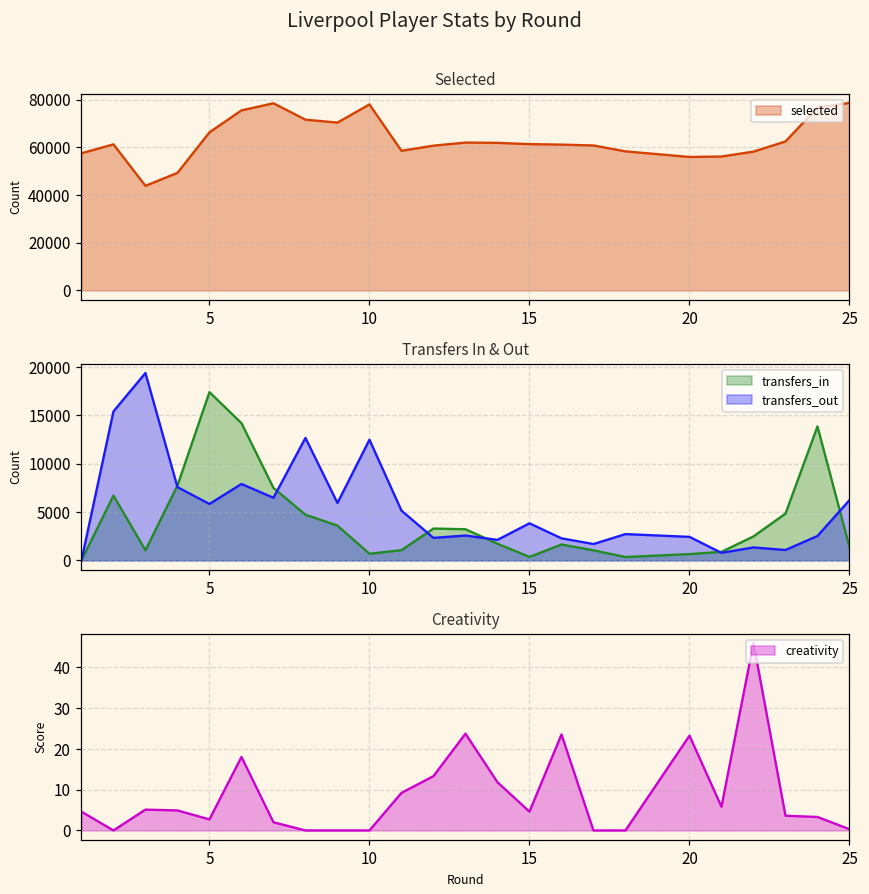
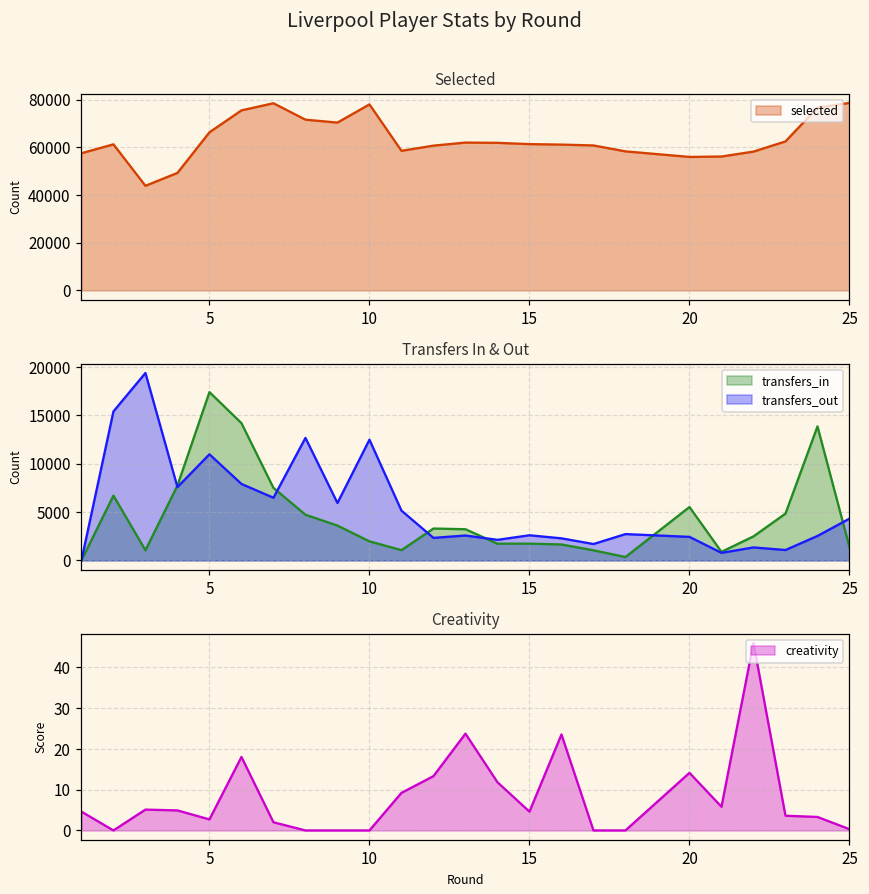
Transfers In & Out, transfers_out, 5: 6000 -> 11000
Transfers In & Out, transfers_in, 10: 1000 -> 2000
Transfers In & Out, transfers_in, 15: 0 -> 2000
Transfers In & Out, transfers_out, 15: 4000 -> 3000
Transfers In & Out, transfers_in, 20: 1000 -> 6000
Transfers In & Out, transfers_out, 25: 6000 -> 4000
Creativity, 20: 23 -> 14
